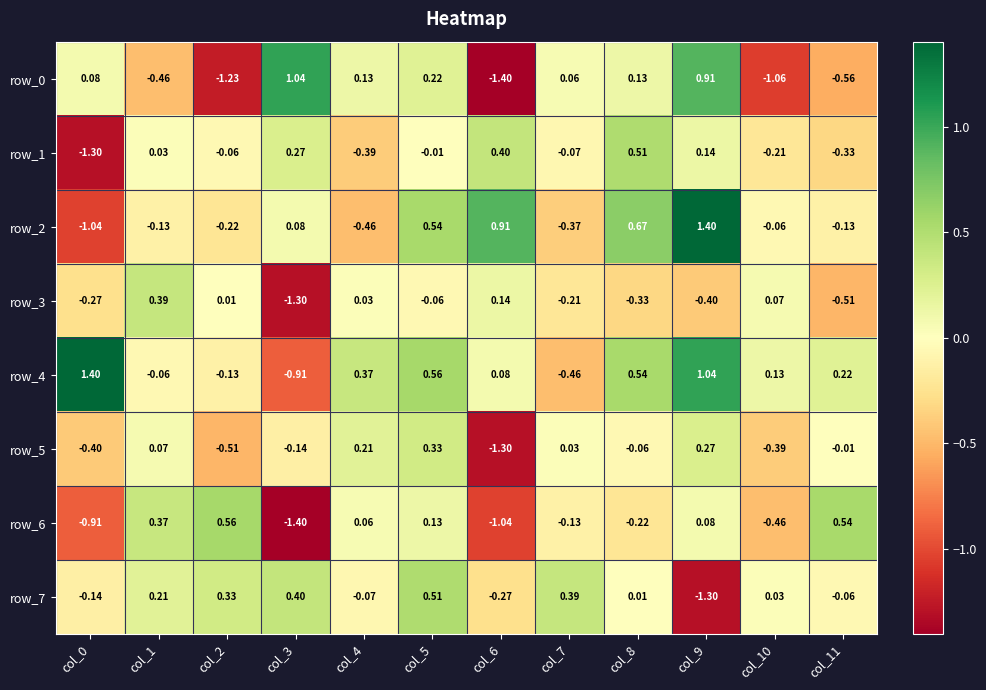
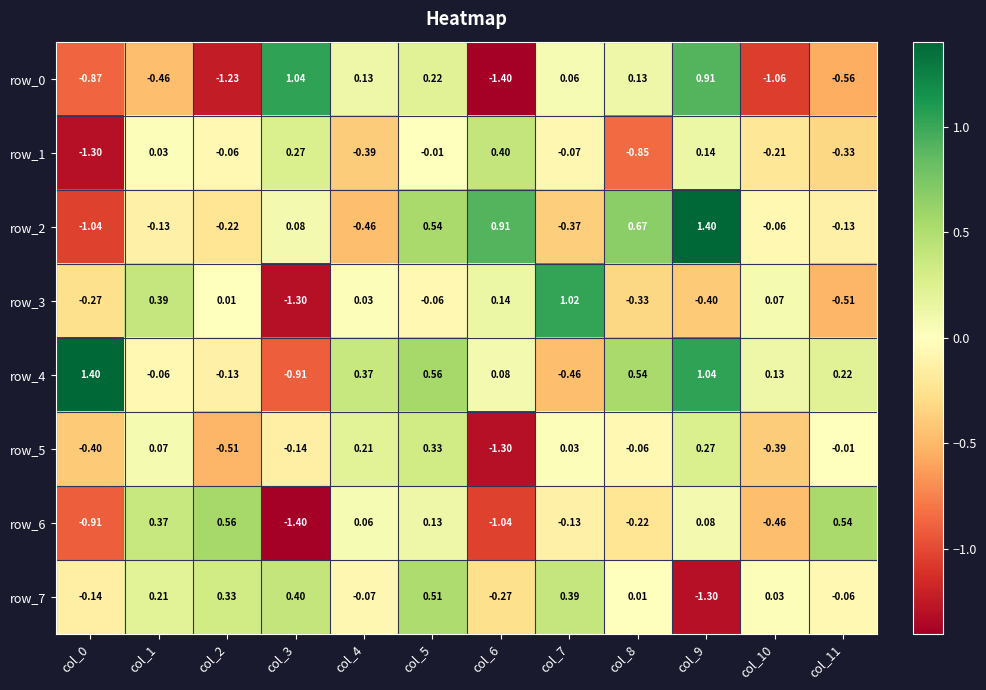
row_0, col_0: 0.08 -> -0.87
row_1, col_8: 0.51 -> -0.85
row_3, col_7: -0.21 -> 1.02
